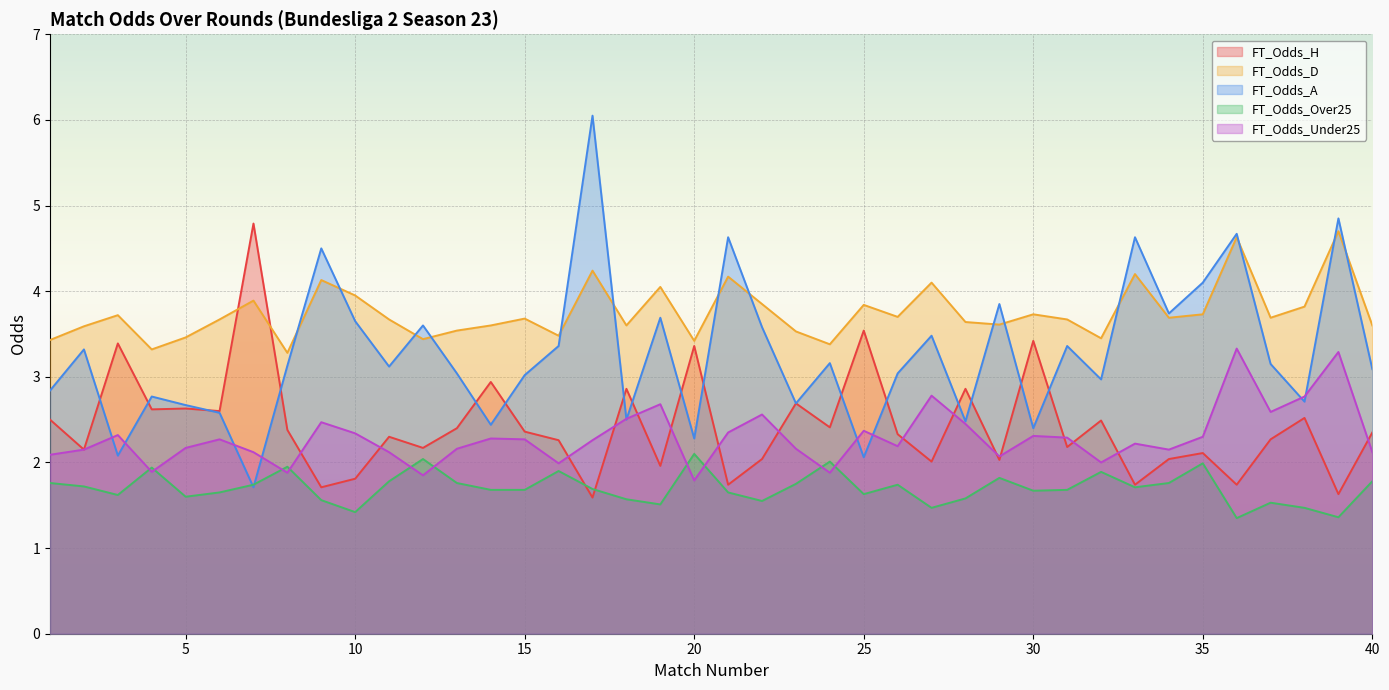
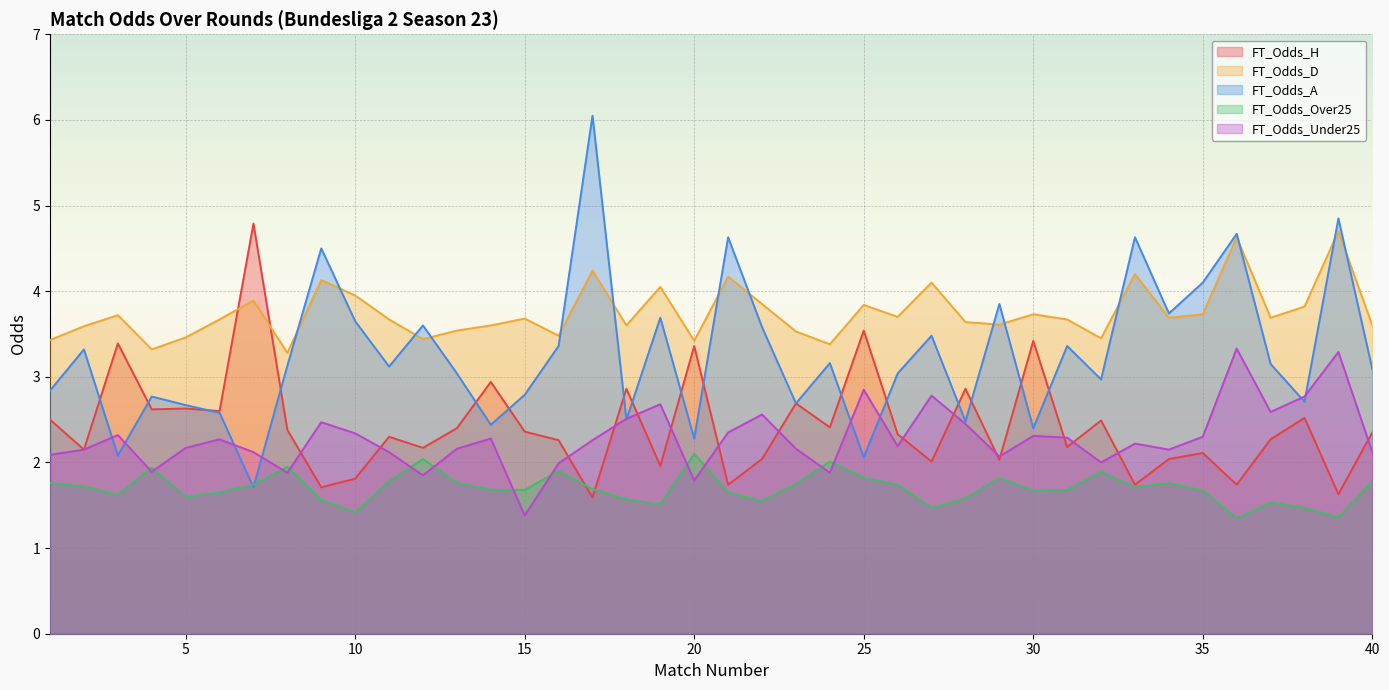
FT_Odds_A, 15: 3.0 -> 2.8
FT_Odds_Under25, 15: 2.3 -> 1.4
FT_Odds_Over25, 25: 1.6 -> 1.8
FT_Odds_Under25, 25: 2.4 -> 2.9
FT_Odds_Over25, 35: 2.0 -> 1.7
